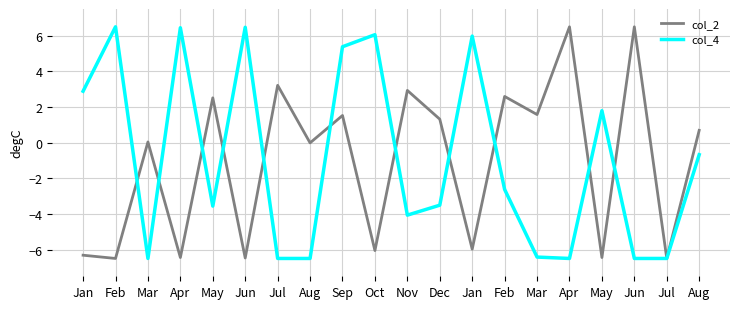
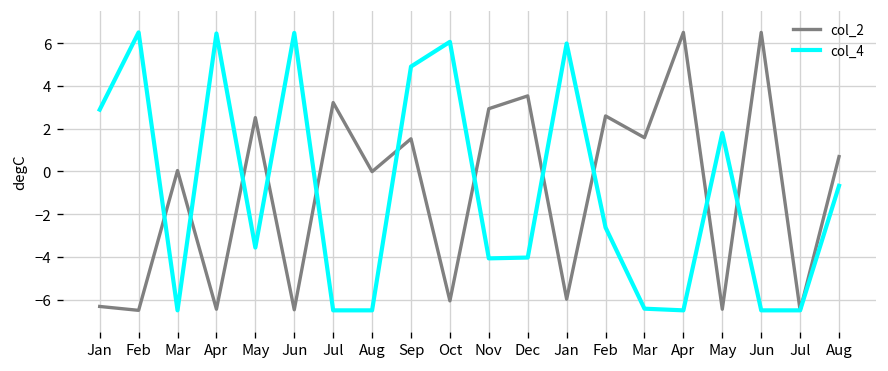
col_4, Sep: 5.4 -> 4.9
col_2, Dec: 1.3 -> 3.5
col_4, Dec: -3.5 -> -4.0
